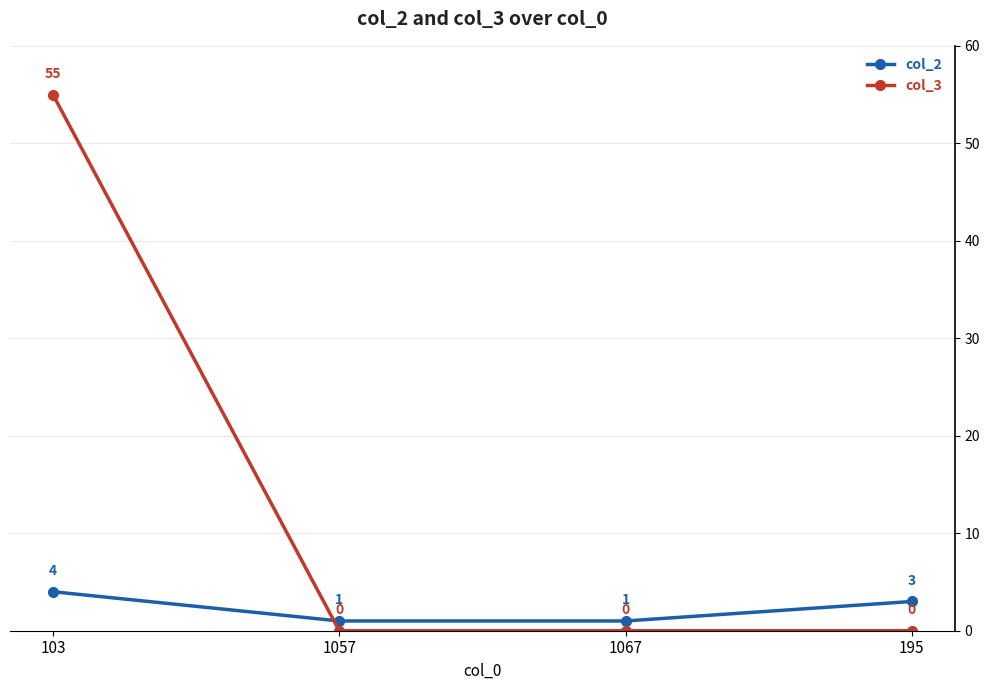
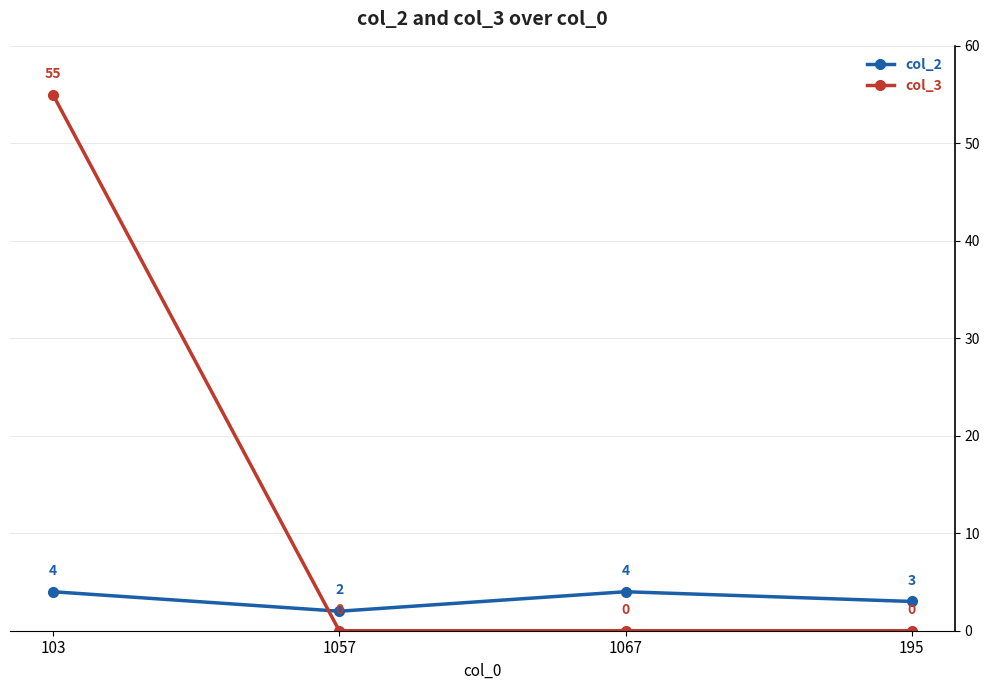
col_2, 1057: 1 -> 2
col_2, 1067: 1 -> 4
